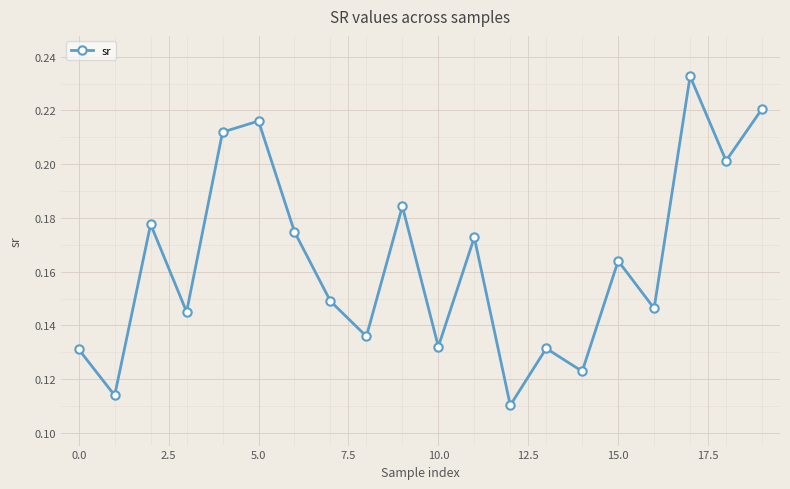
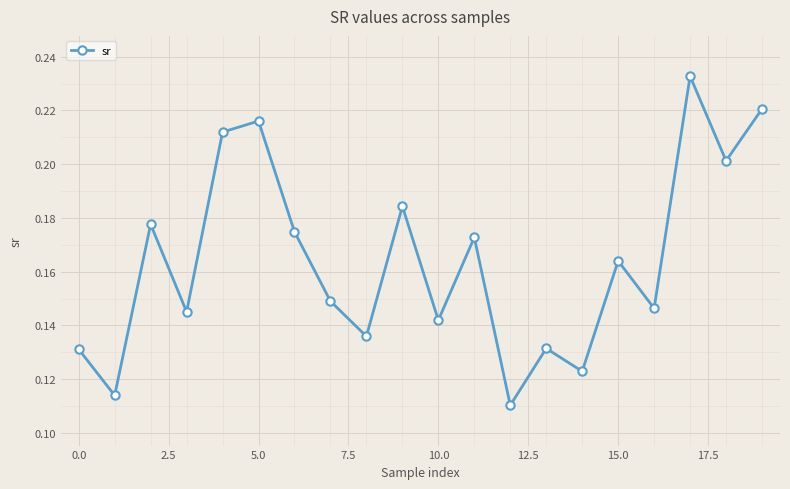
10.0: 0.132 -> 0.142
